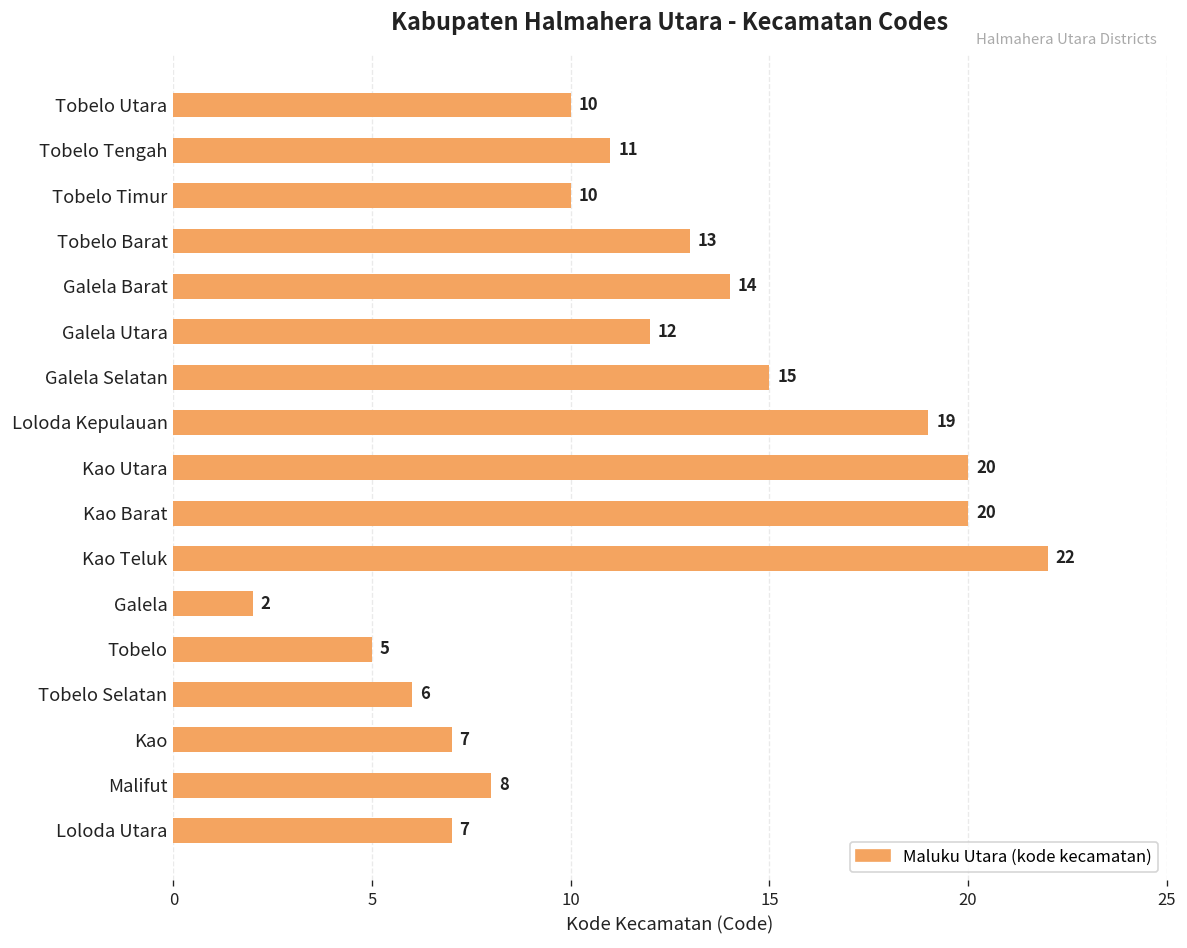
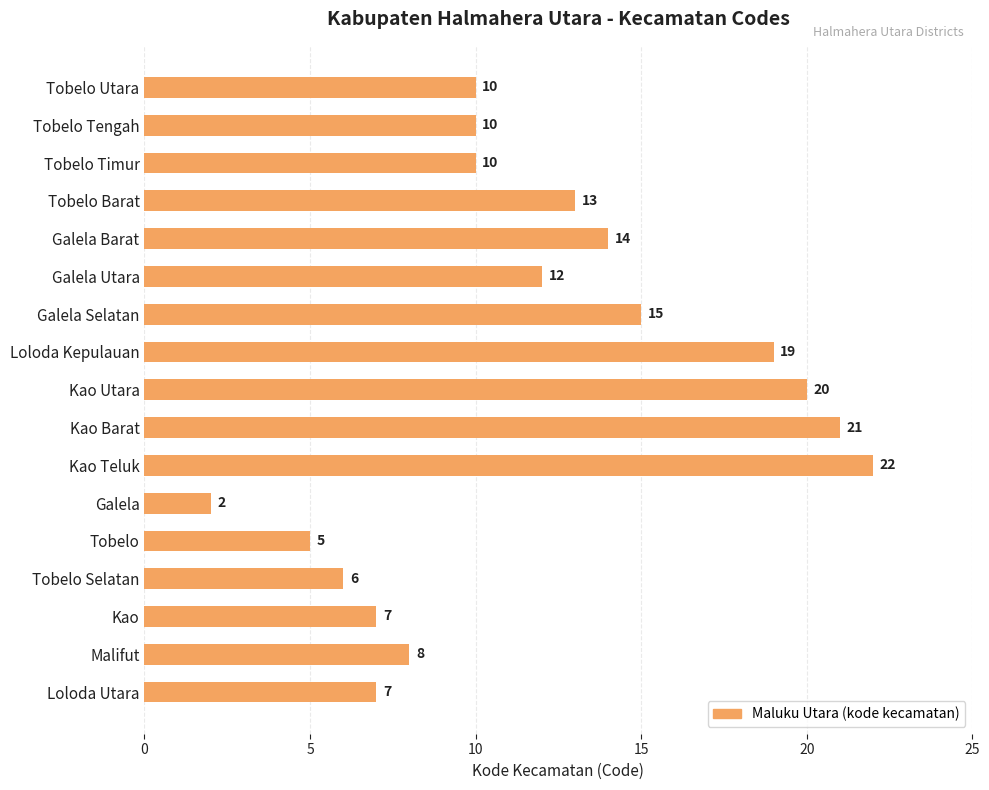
Tobelo Tengah: 11 -> 10
Kao Barat: 20 -> 21
